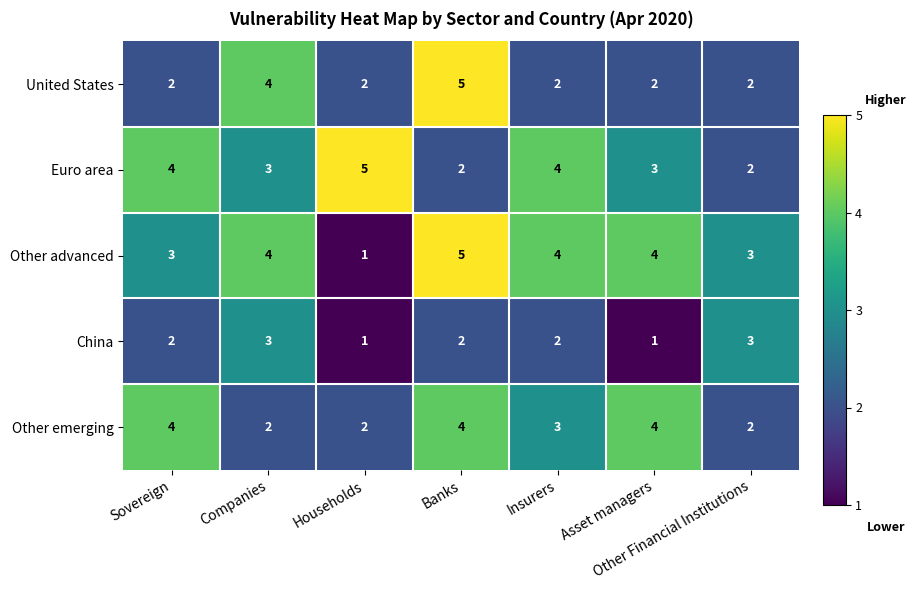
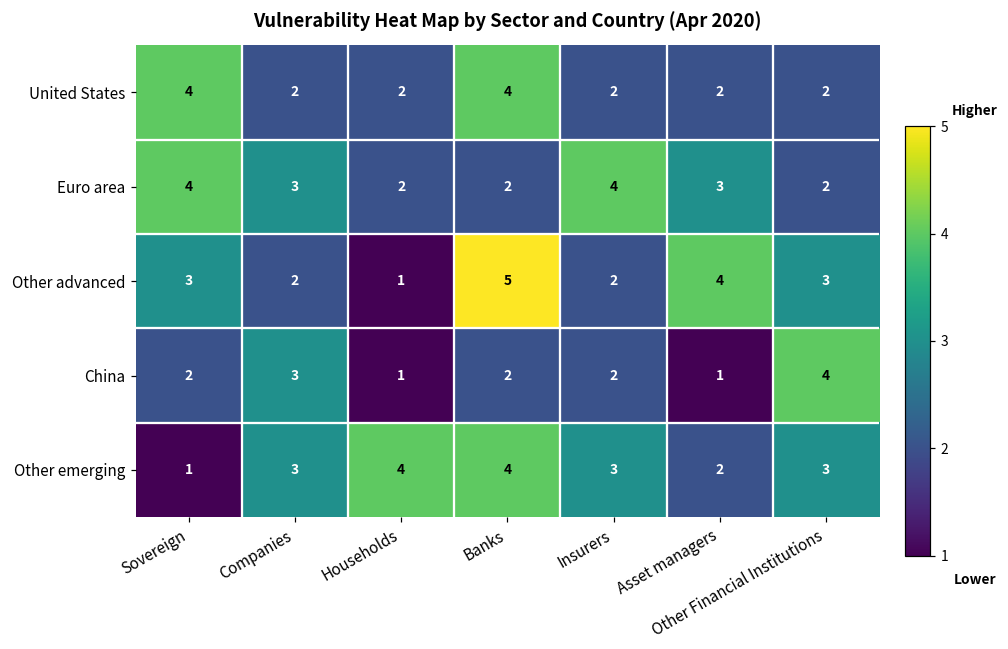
United States, Sovereign: 2 -> 4
United States, Companies: 4 -> 2
United States, Banks: 5 -> 4
Euro area, Households: 5 -> 2
Other advanced, Companies: 4 -> 2
Other advanced, Insurers: 4 -> 2
China, Other Financial Institutions: 3 -> 4
Other emerging, Sovereign: 4 -> 1
Other emerging, Companies: 2 -> 3
Other emerging, Households: 2 -> 4
Other emerging, Asset managers: 4 -> 2
Other emerging, Other Financial Institutions: 2 -> 3
